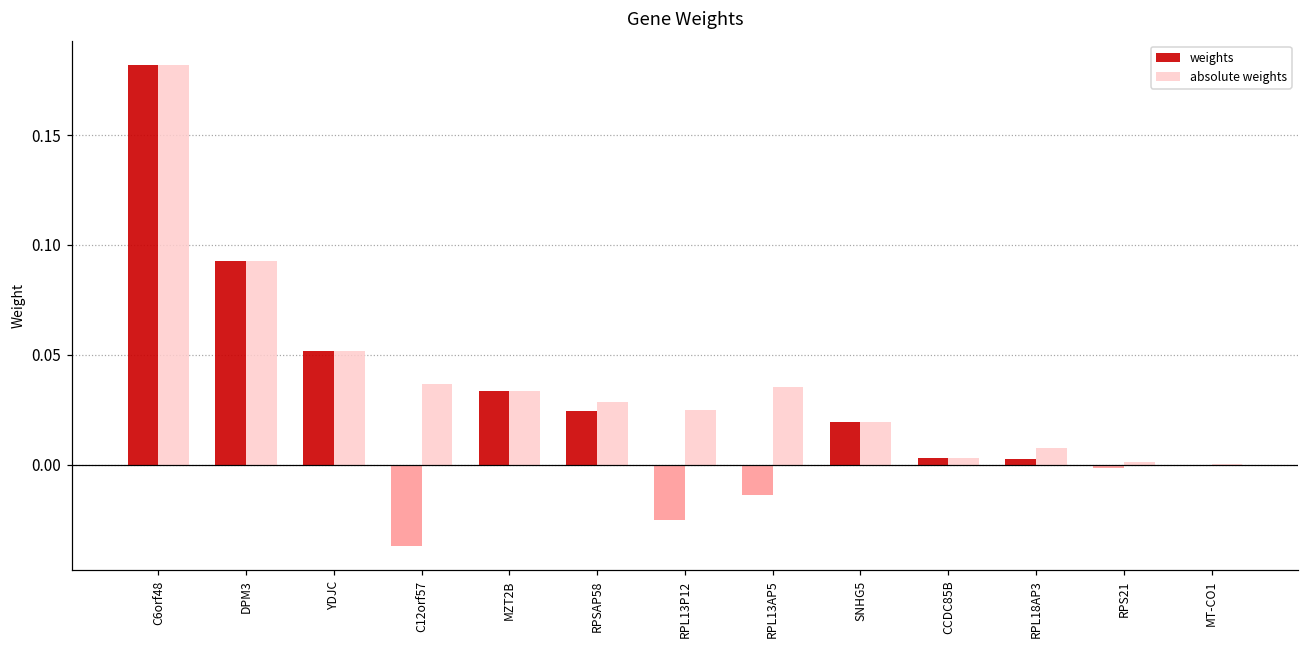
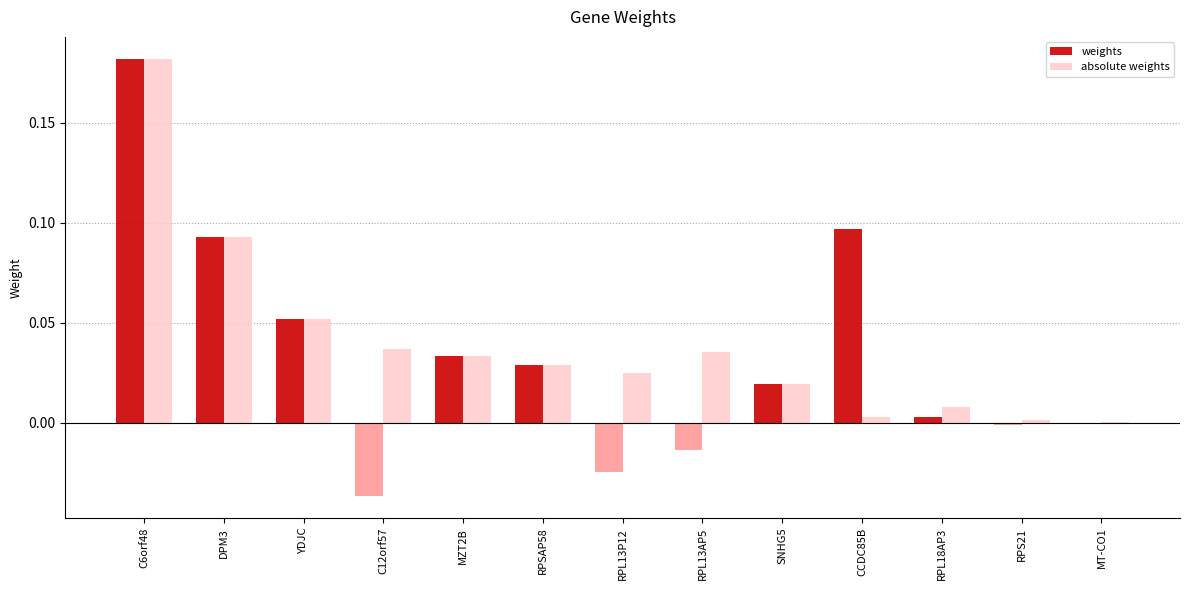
weights, RPSAP58: 0.024 -> 0.029
weights, CCDC85B: 0.003 -> 0.097
